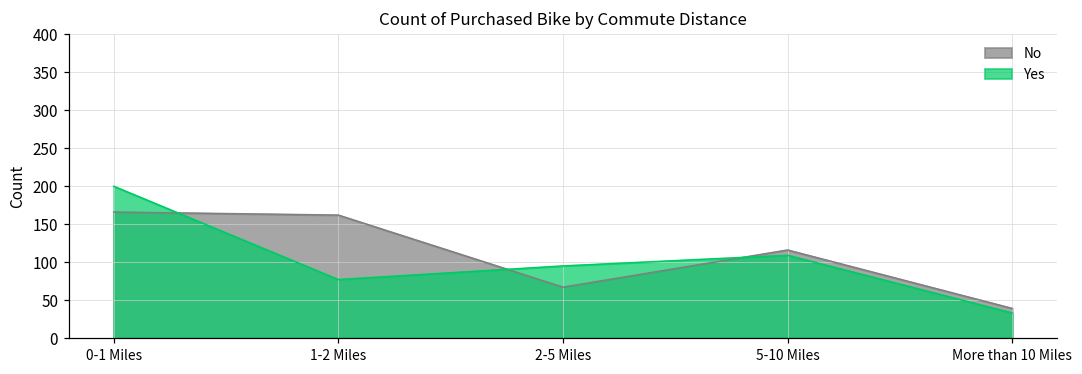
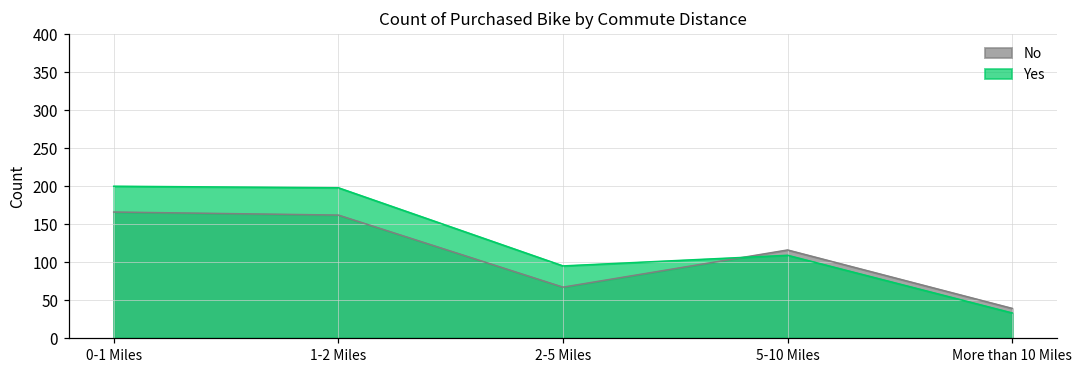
Yes, 1-2 Miles: 80 -> 200
